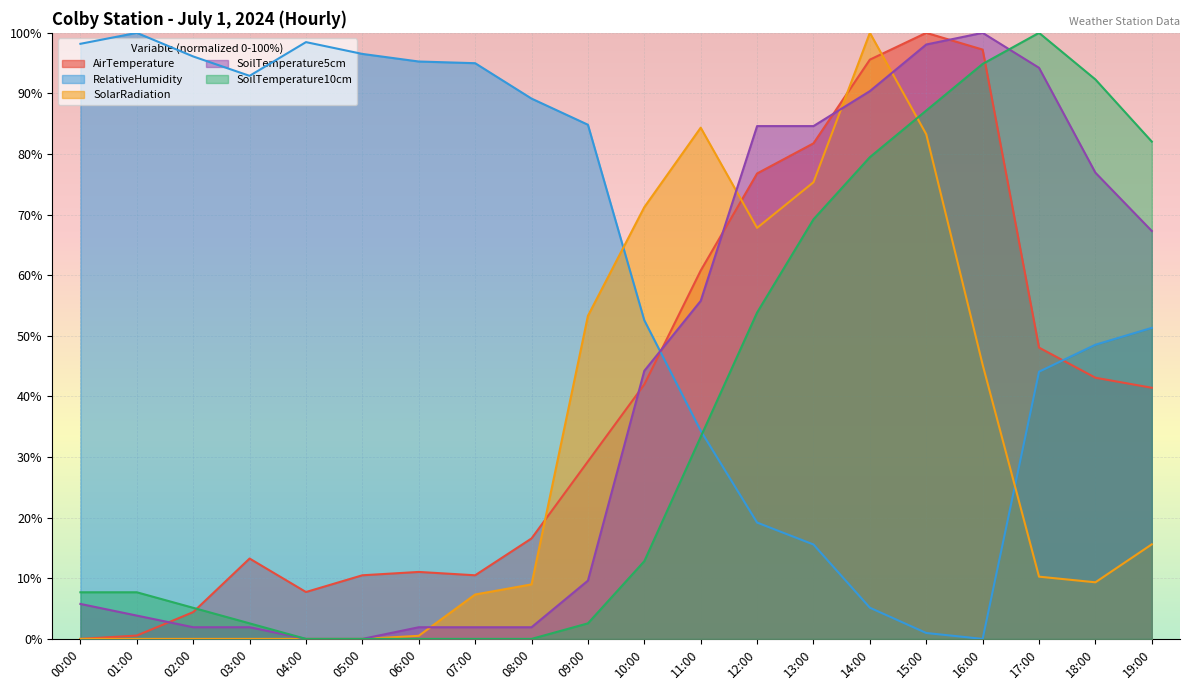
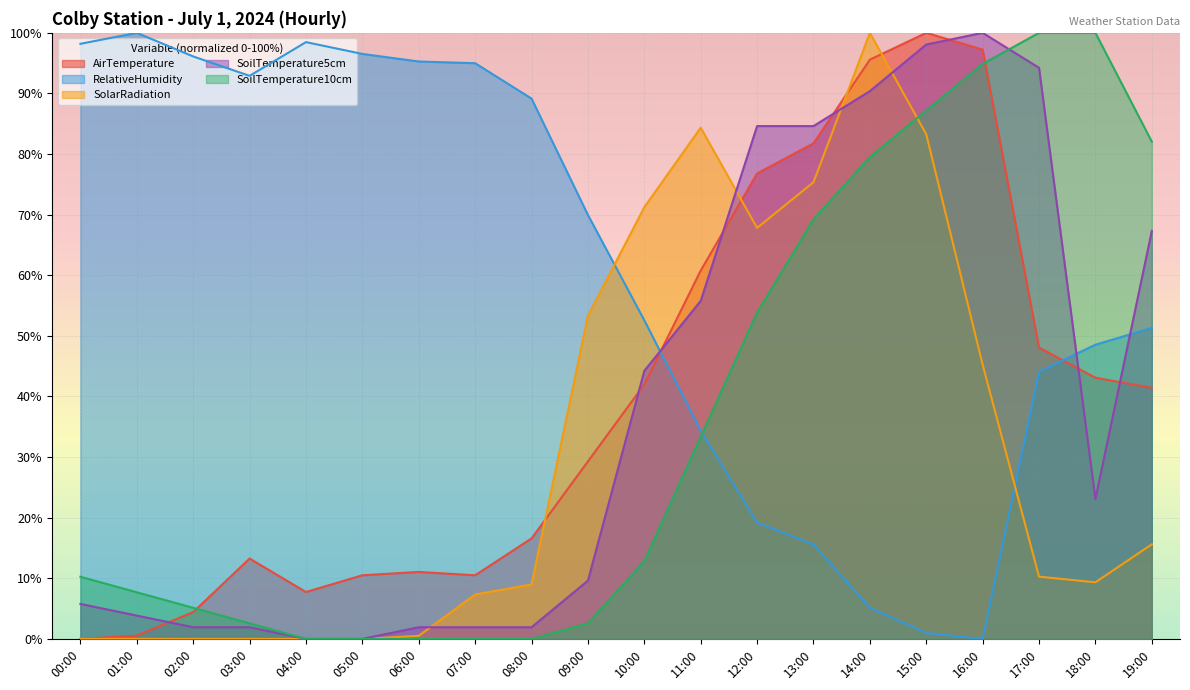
SoilTemperature10cm, 00:00: 8% -> 10%
RelativeHumidity, 09:00: 85% -> 70%
SoilTemperature5cm, 18:00: 77% -> 23%
SoilTemperature10cm, 18:00: 92% -> 100%
